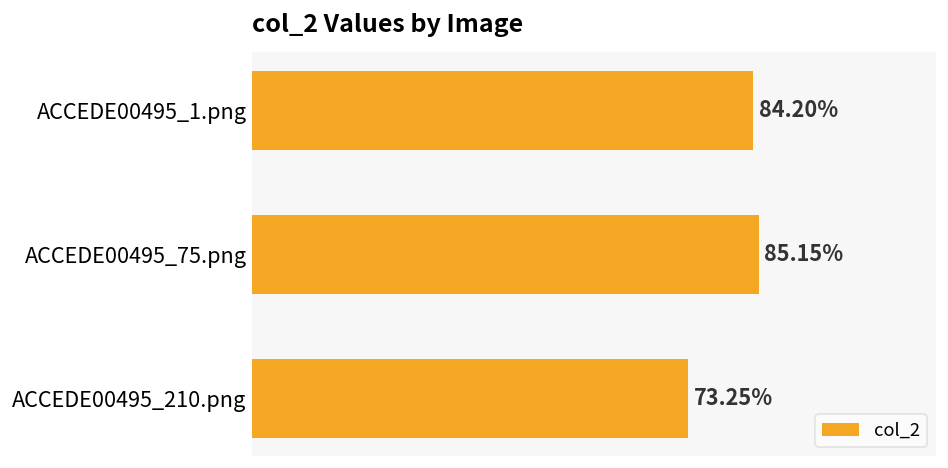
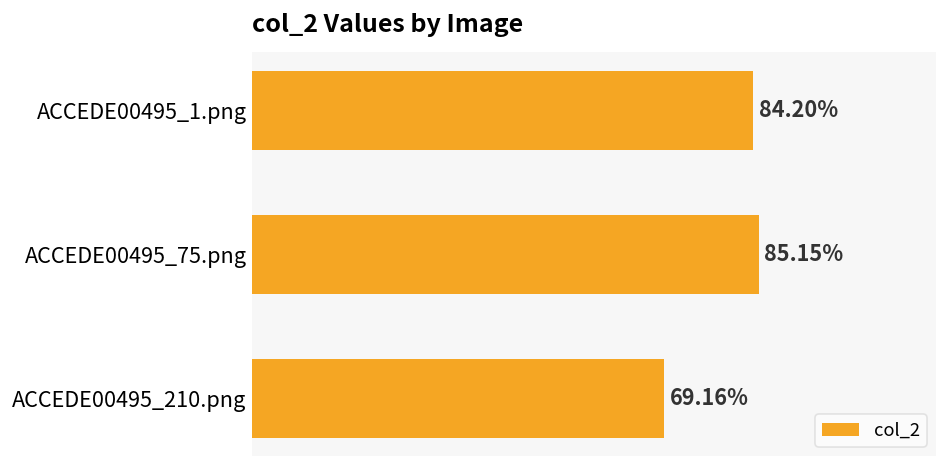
ACCEDE00495_210.png: 73.25% -> 69.16%
